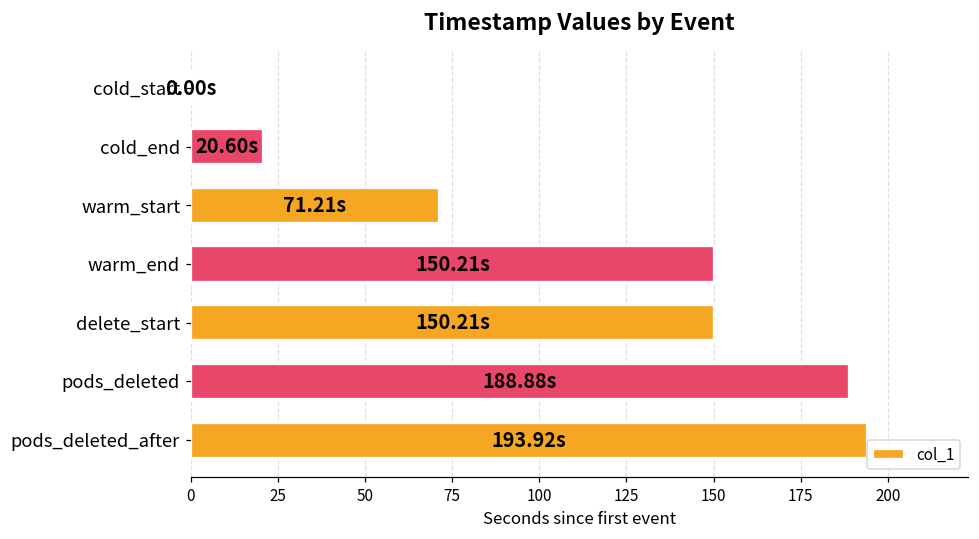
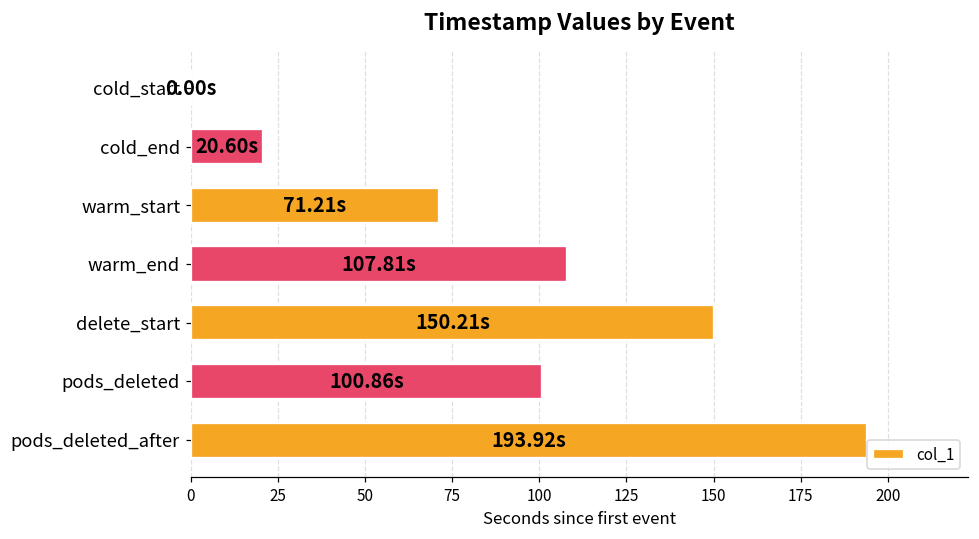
warm_end: 150.21s -> 107.81s
pods_deleted: 188.88s -> 100.86s
